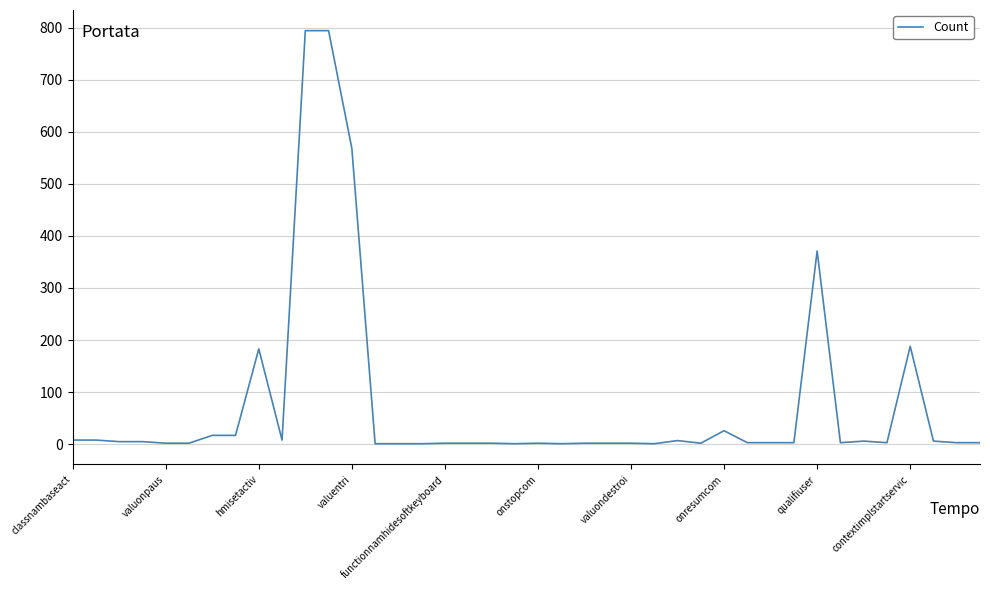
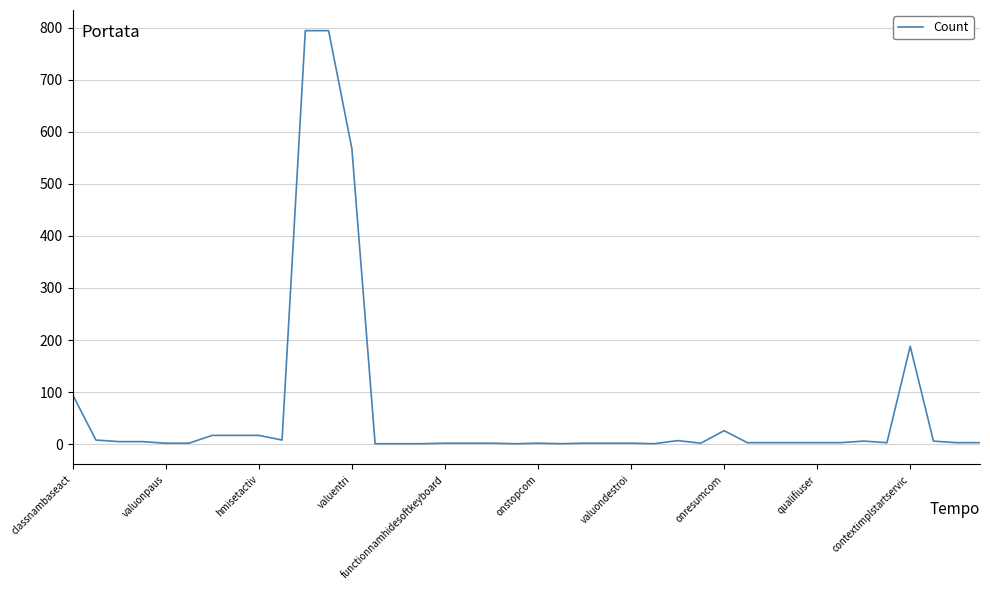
classnambaseact: 10 -> 100
hmisetactiv: 180 -> 20
qualifiuser: 370 -> 0
